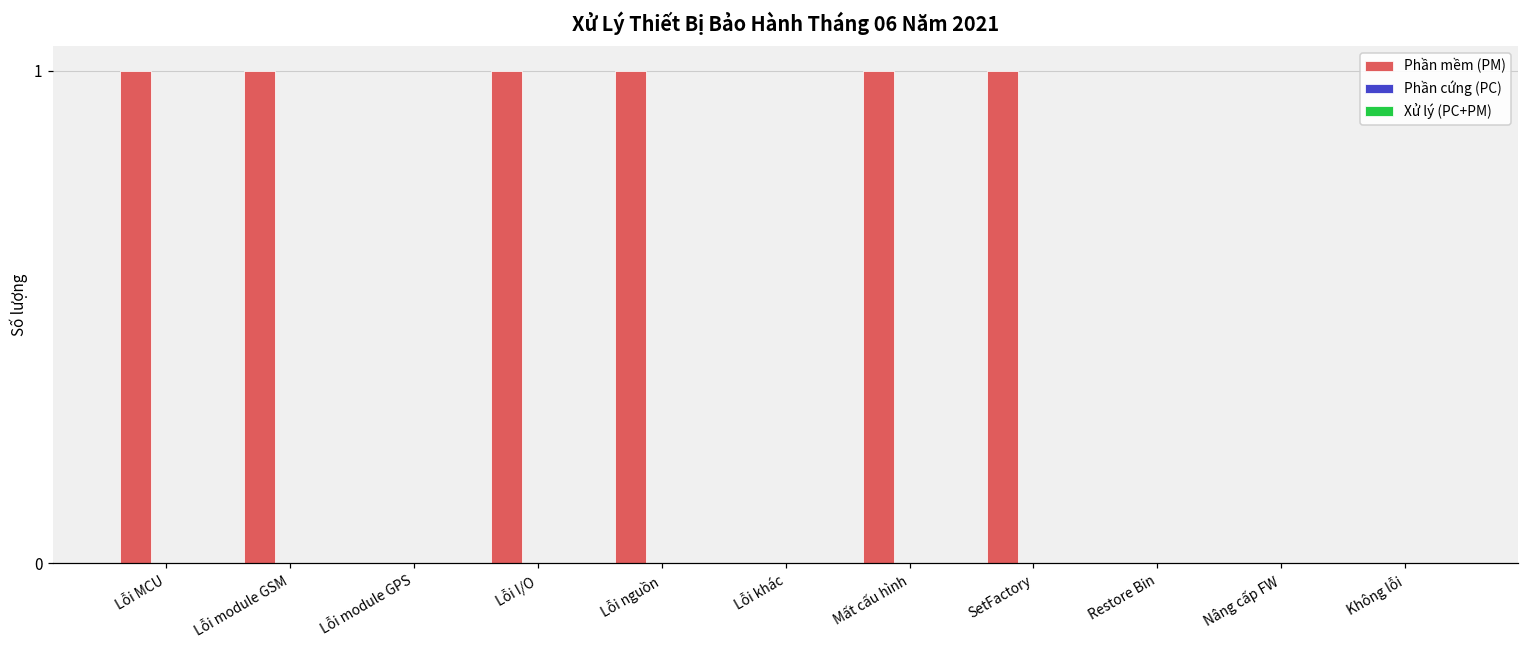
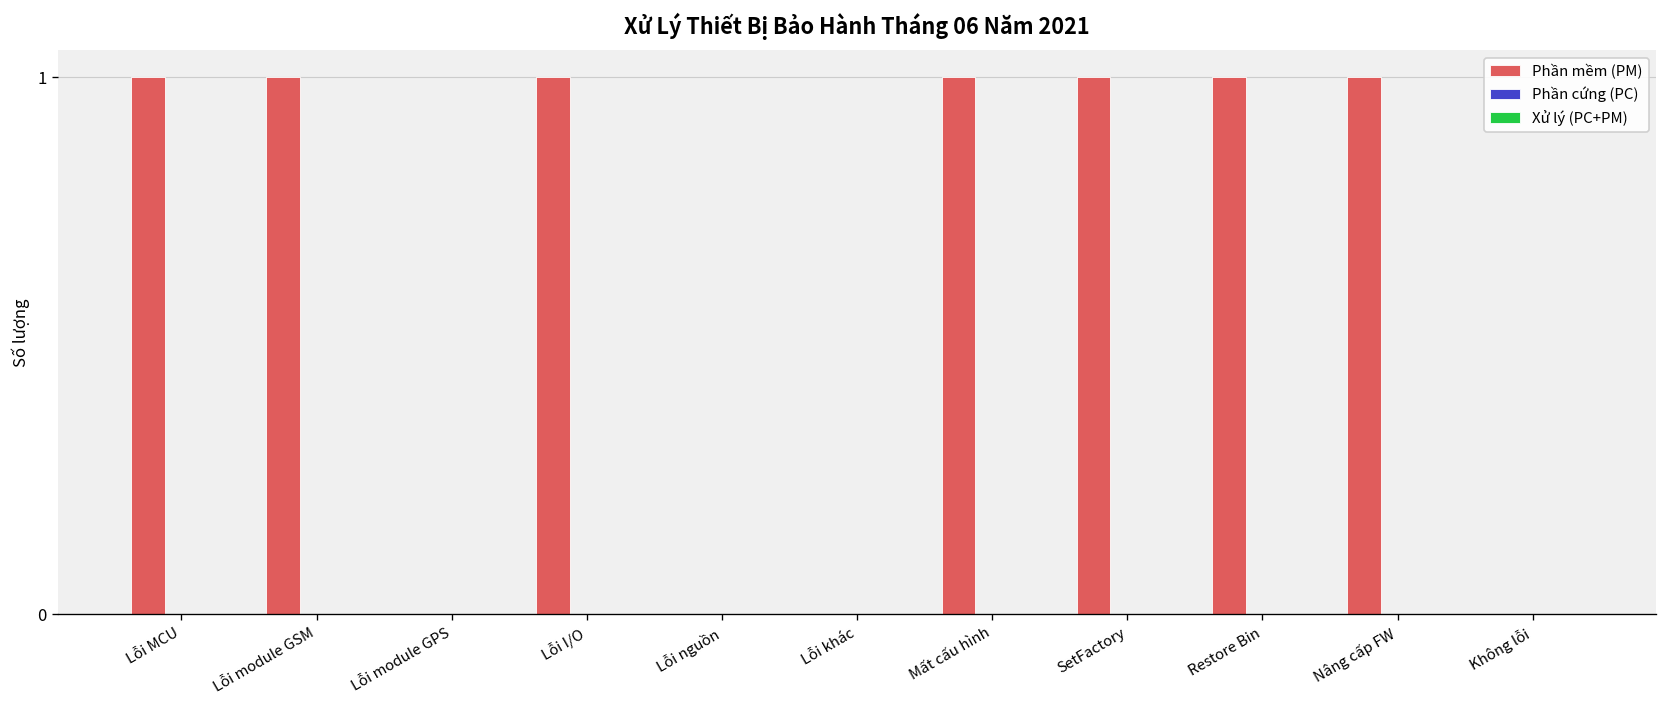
Phần mềm (PM), Lỗi nguồn: 1 -> 0
Phần mềm (PM), Restore Bin: 0 -> 1
Phần mềm (PM), Nâng cấp FW: 0 -> 1
